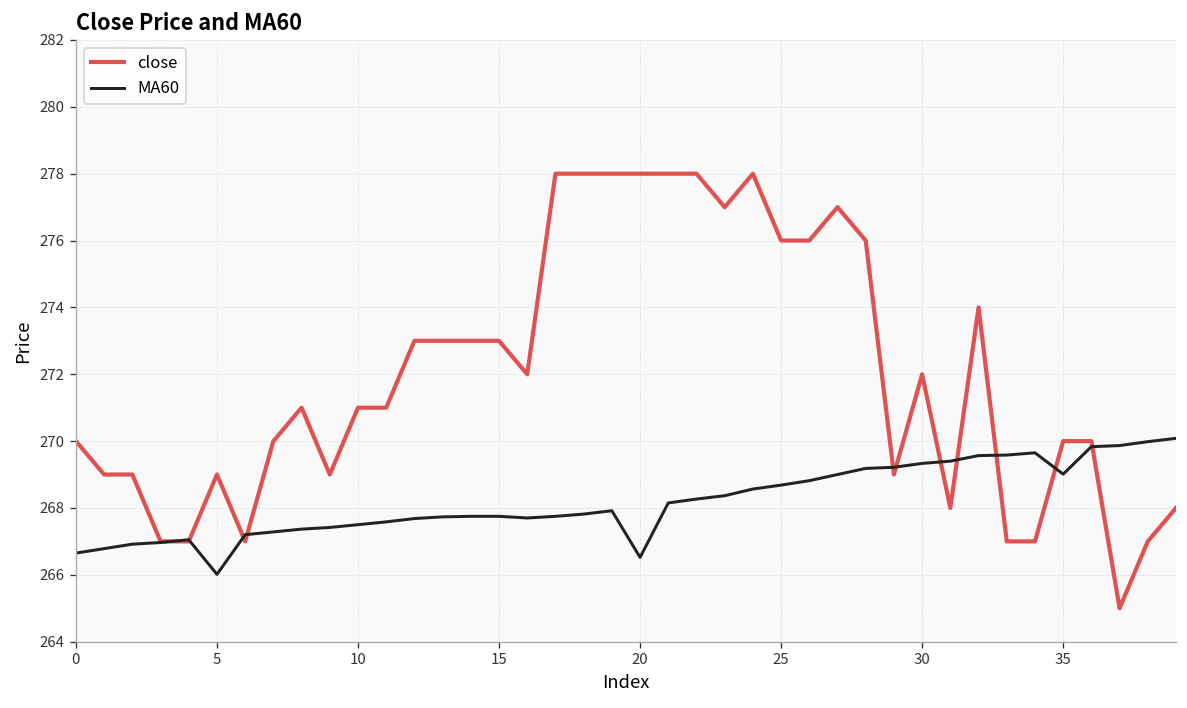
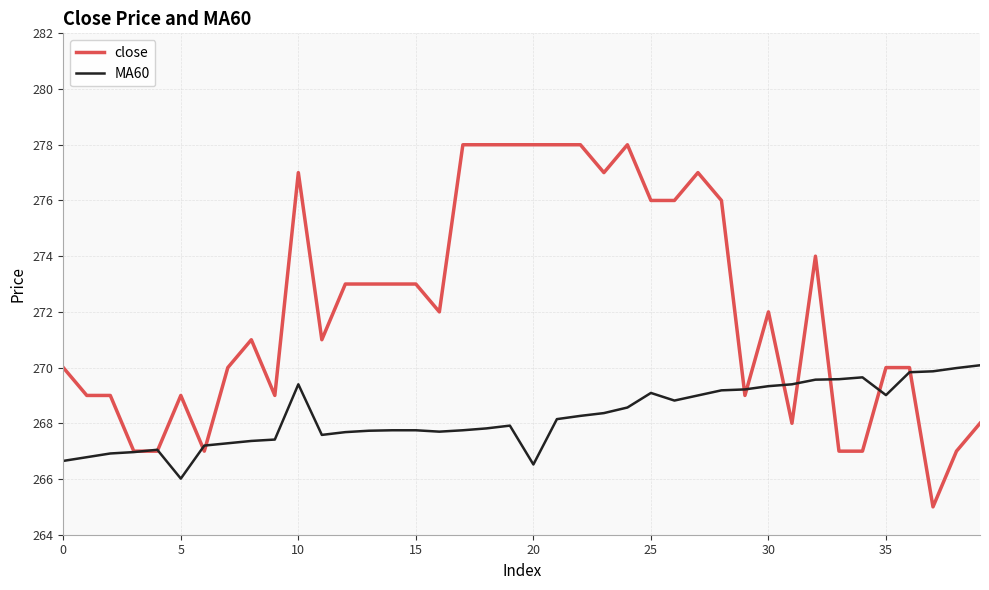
close, 10: 271 -> 277
MA60, 10: 267.5 -> 269.4
MA60, 25: 268.7 -> 269.1
